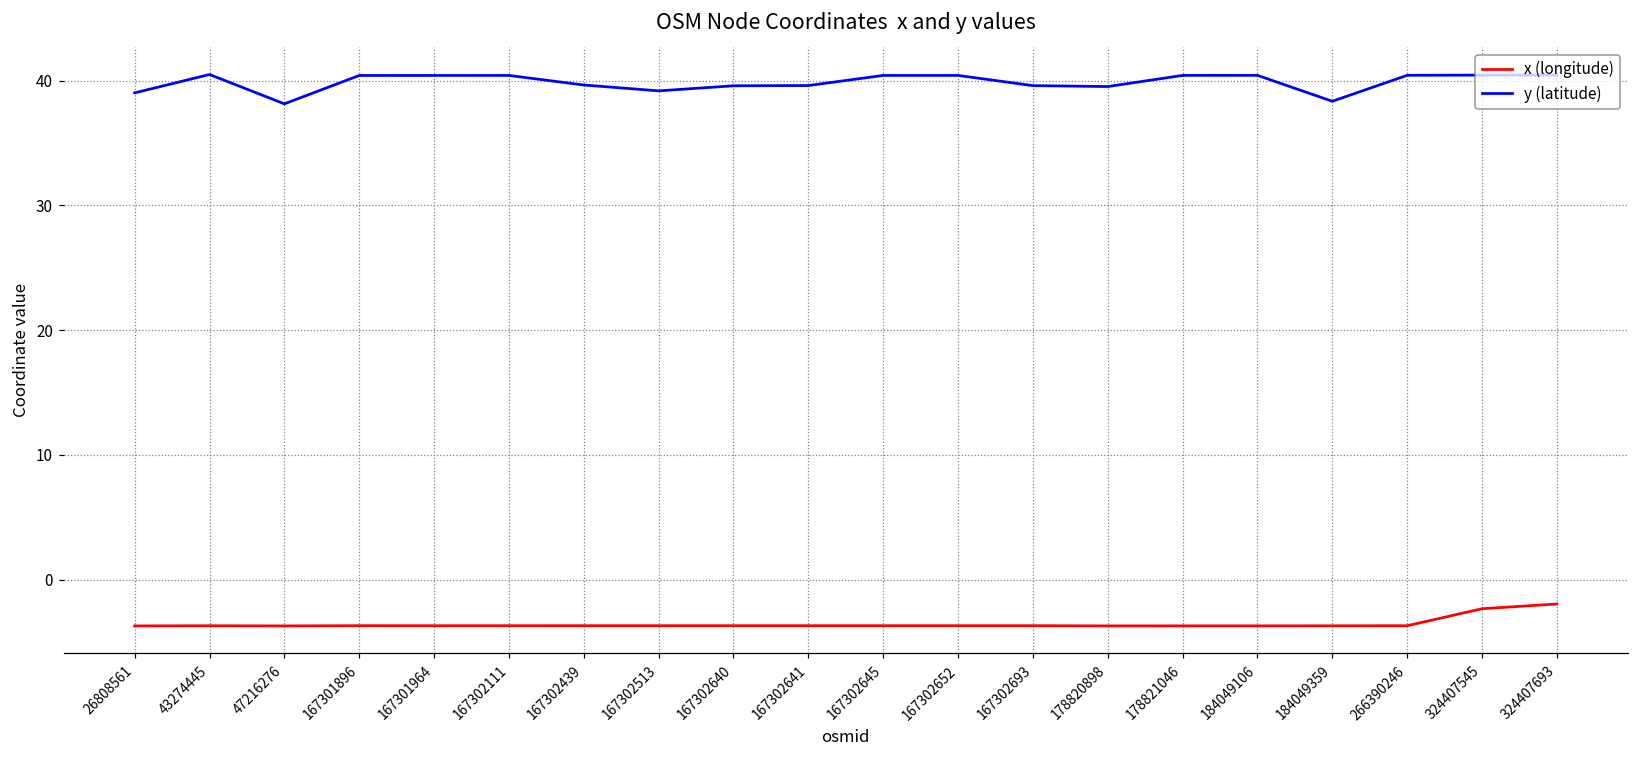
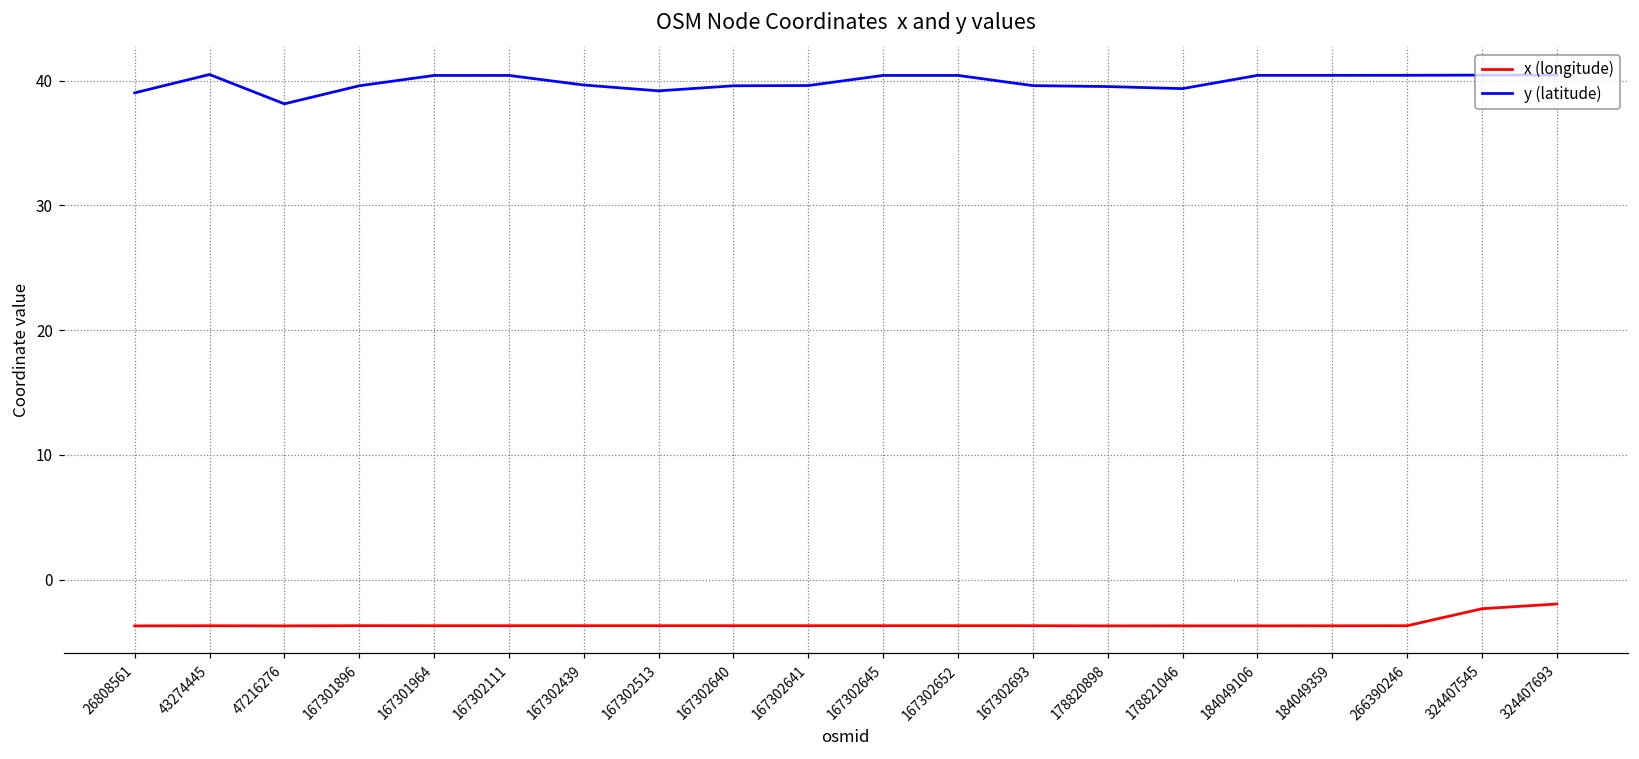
y (latitude), 167301896: 40.4 -> 39.6
y (latitude), 178821046: 40.4 -> 39.4
y (latitude), 184049359: 38.3 -> 40.4
